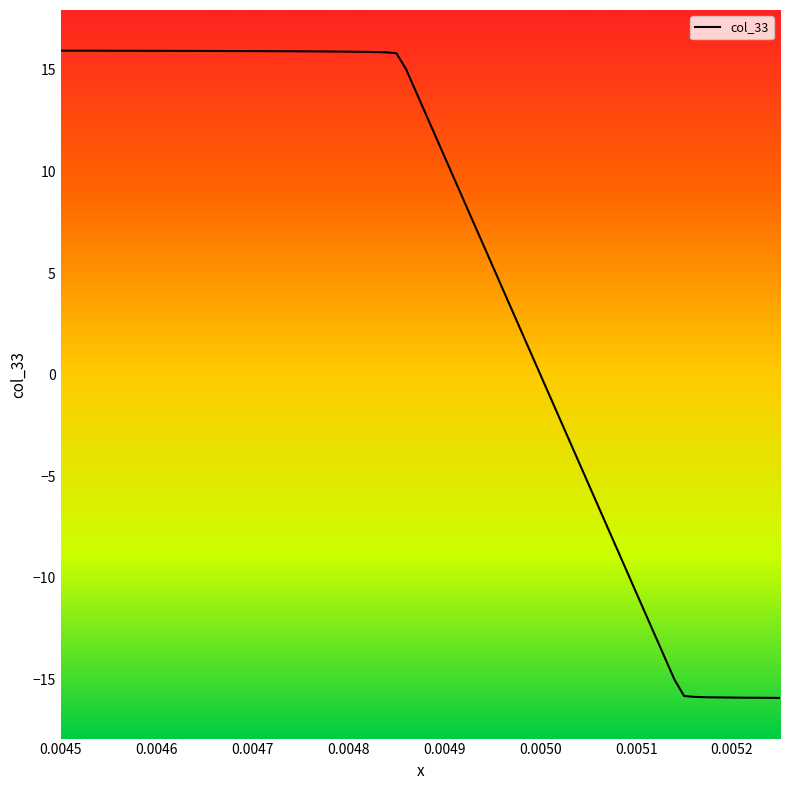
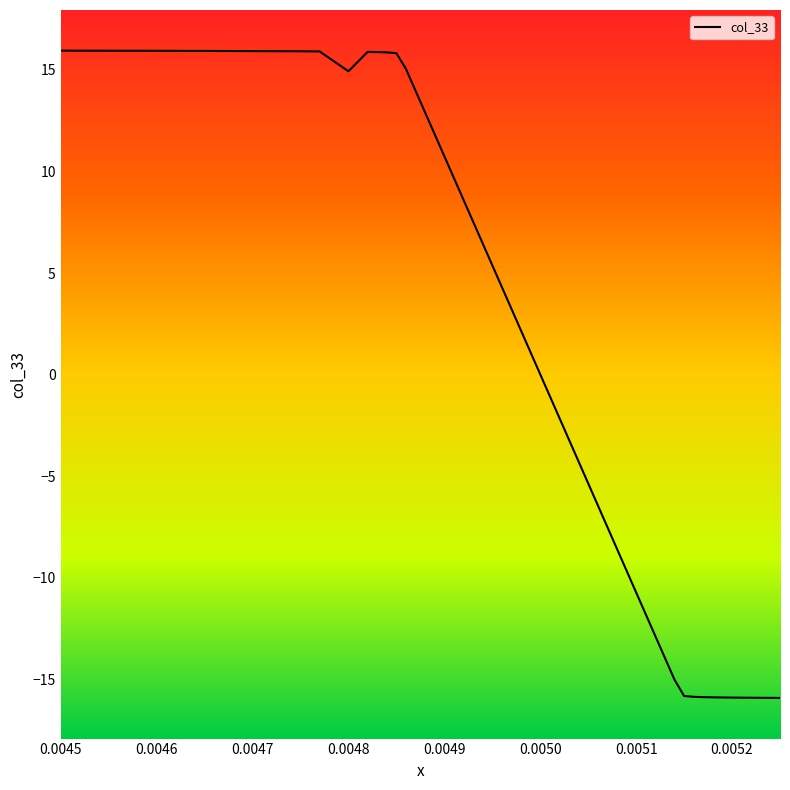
0.0048: 15.9 -> 14.9
